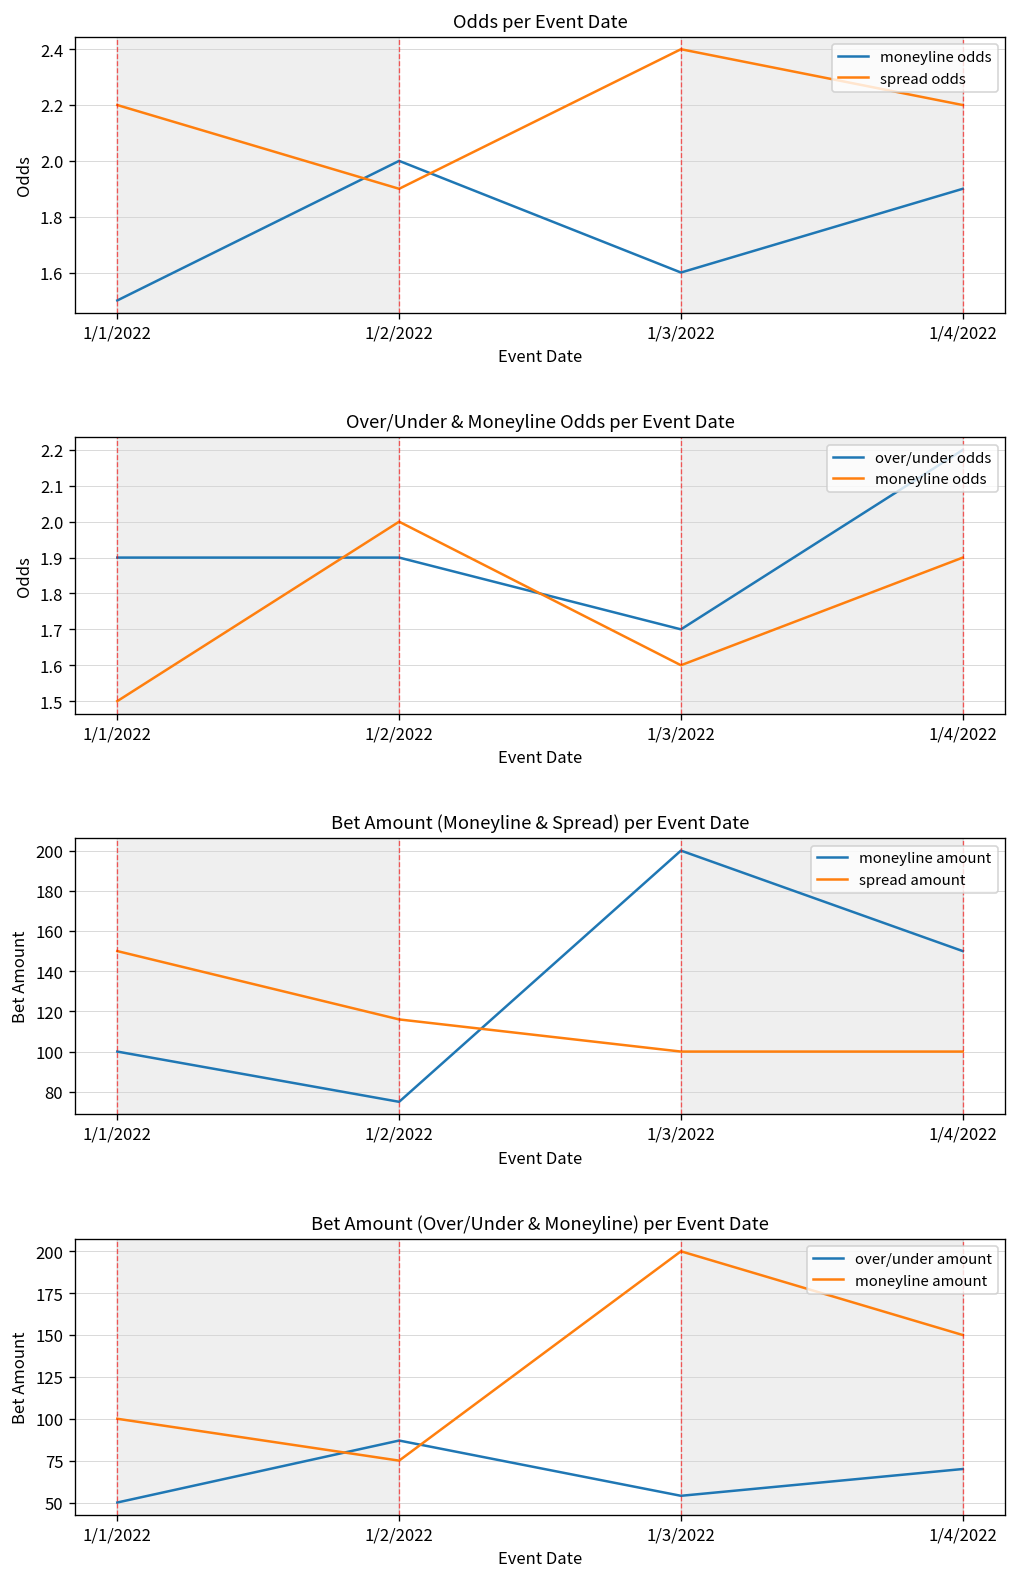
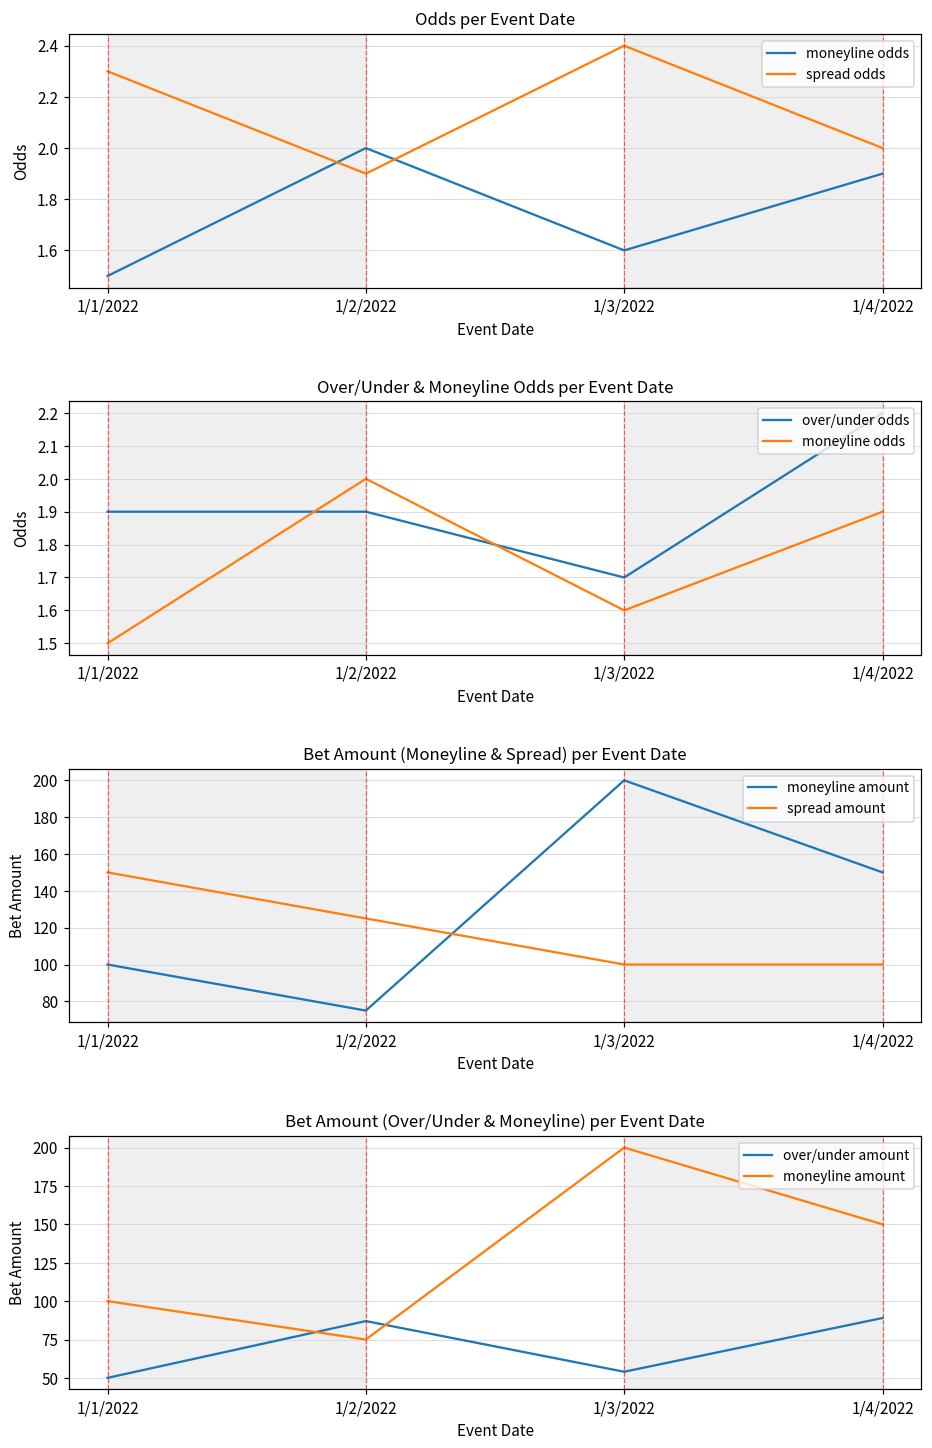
Odds per Event Date, spread odds, 1/1/2022: 2.2 -> 2.3
Odds per Event Date, spread odds, 1/4/2022: 2.2 -> 2.0
Bet Amount (Moneyline & Spread) per Event Date, spread amount, 1/2/2022: 116 -> 125
Bet Amount (Over/Under & Moneyline) per Event Date, over/under amount, 1/4/2022: 70 -> 89
